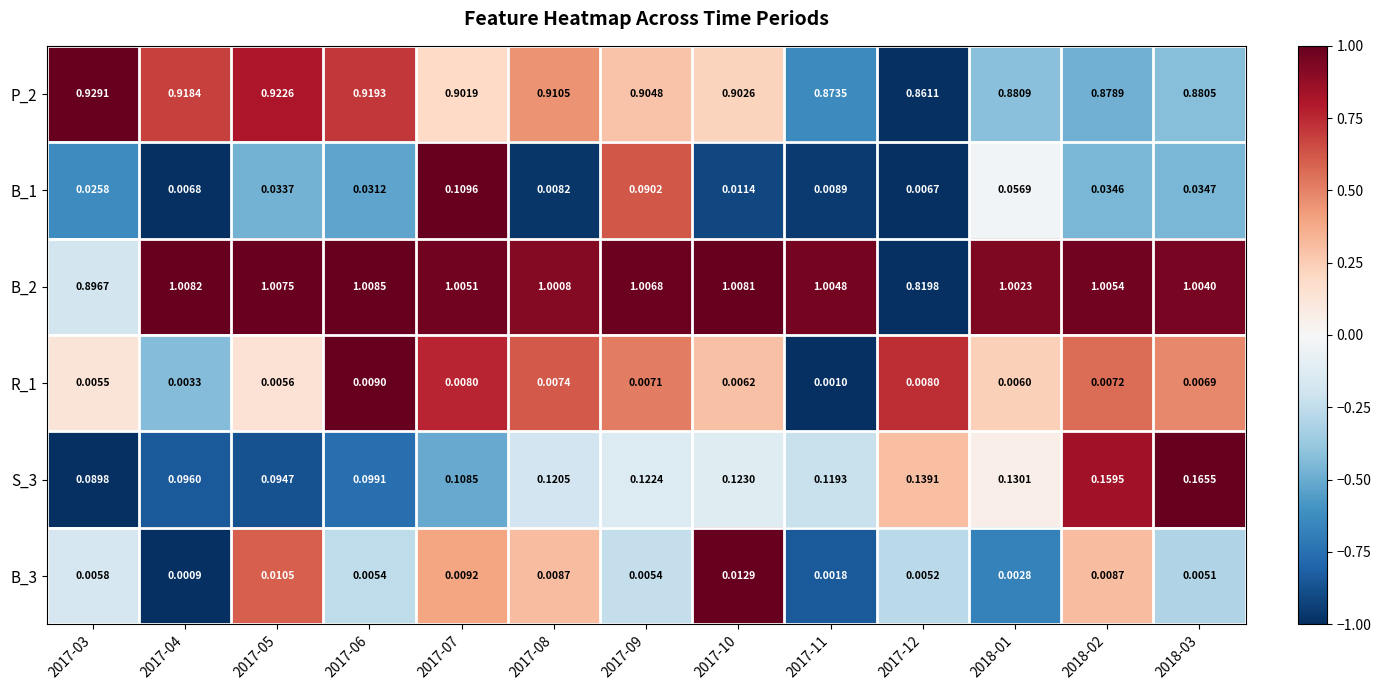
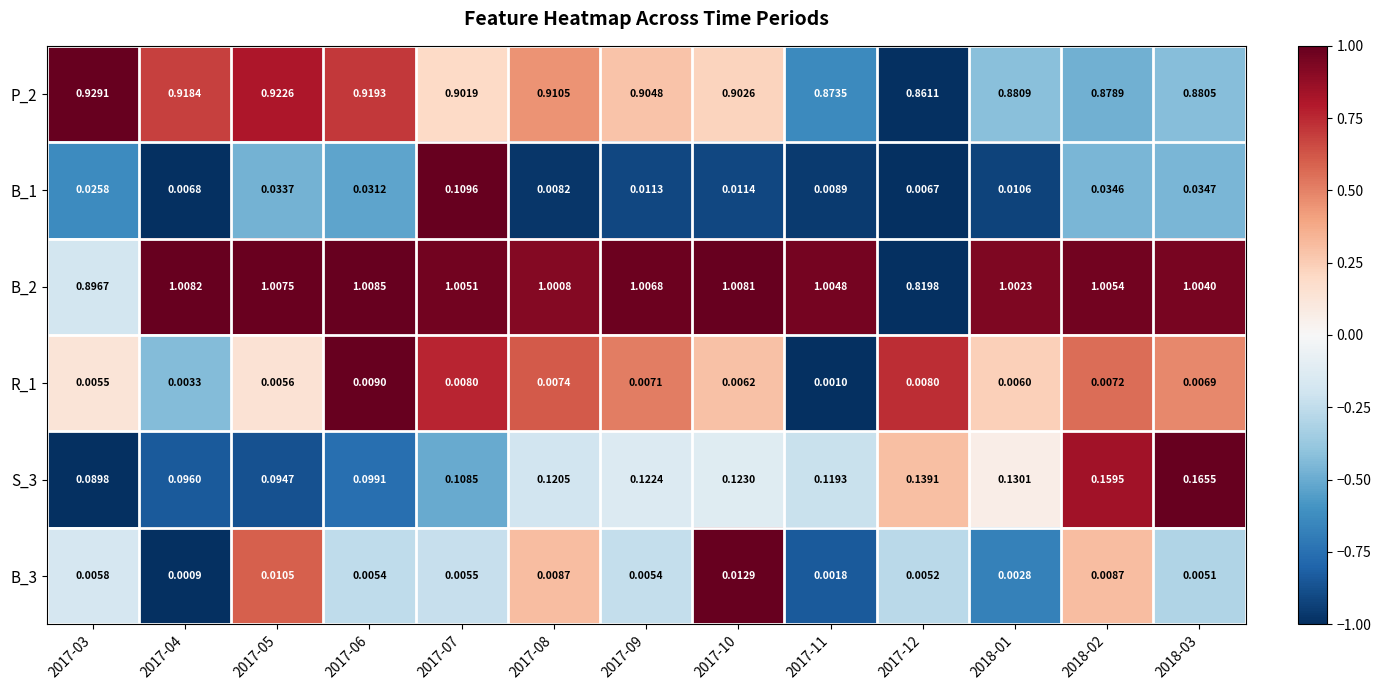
B_1, 2017-09: 0.0902 -> 0.0113
B_1, 2018-01: 0.0569 -> 0.0106
B_3, 2017-07: 0.0092 -> 0.0055
